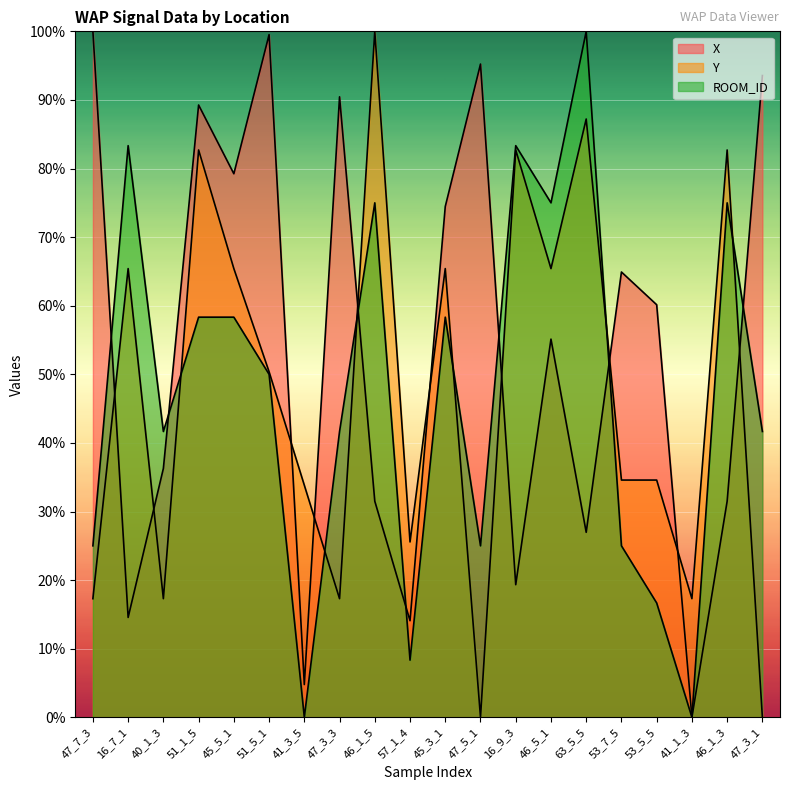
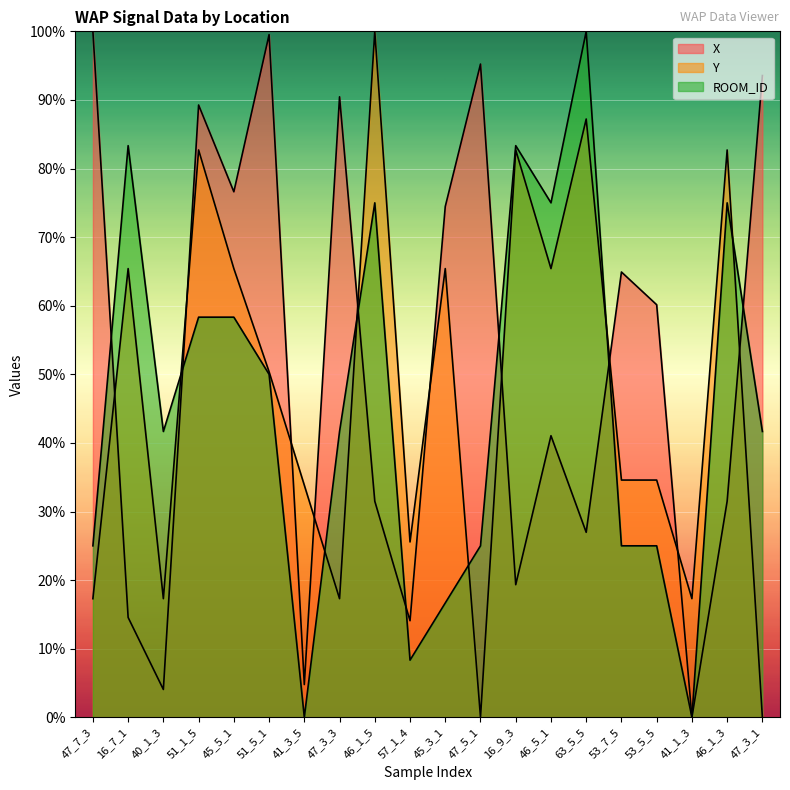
X, 40_1_3: 36% -> 4%
X, 45_5_1: 79% -> 77%
ROOM_ID, 45_3_1: 58% -> 17%
X, 46_5_1: 55% -> 41%
ROOM_ID, 53_5_5: 17% -> 25%
